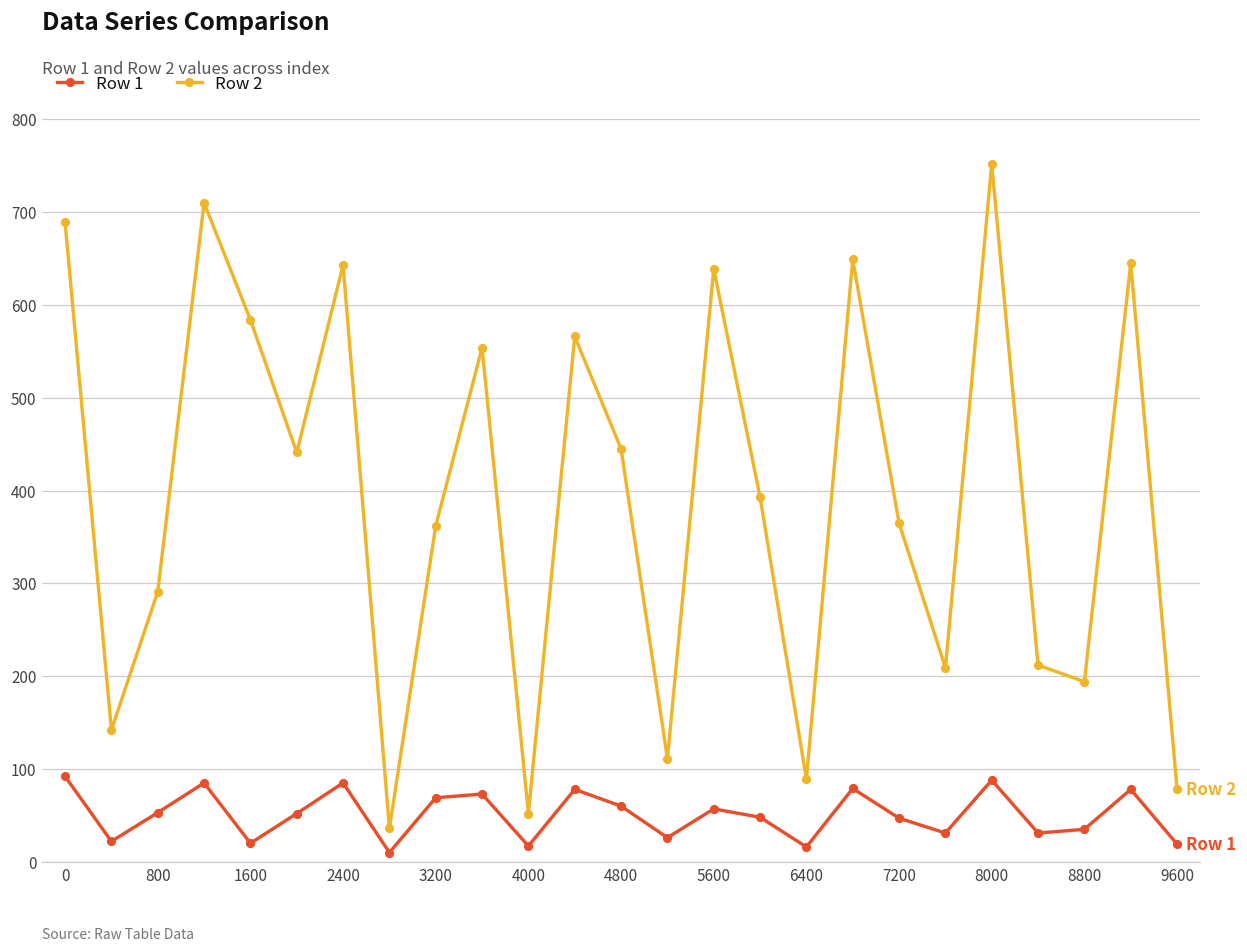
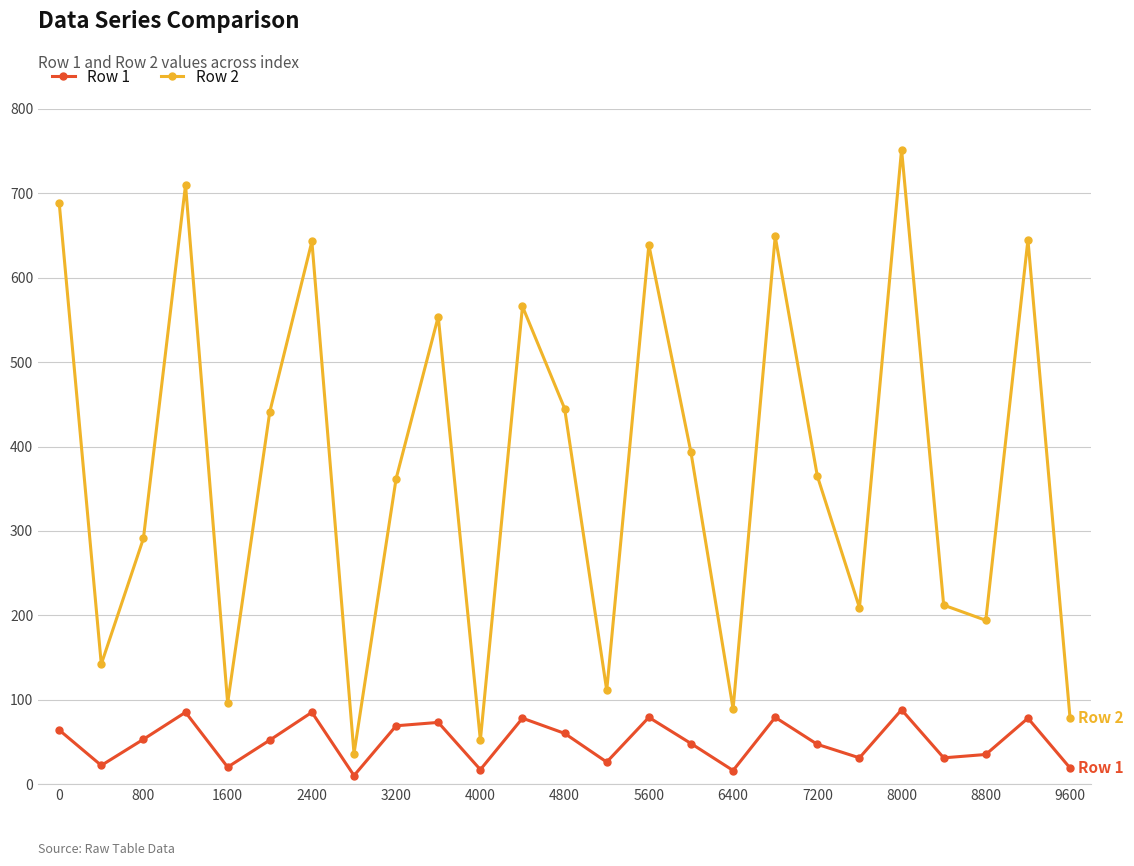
Row 1, 0: 90 -> 60
Row 2, 1600: 580 -> 100
Row 1, 5600: 60 -> 80
